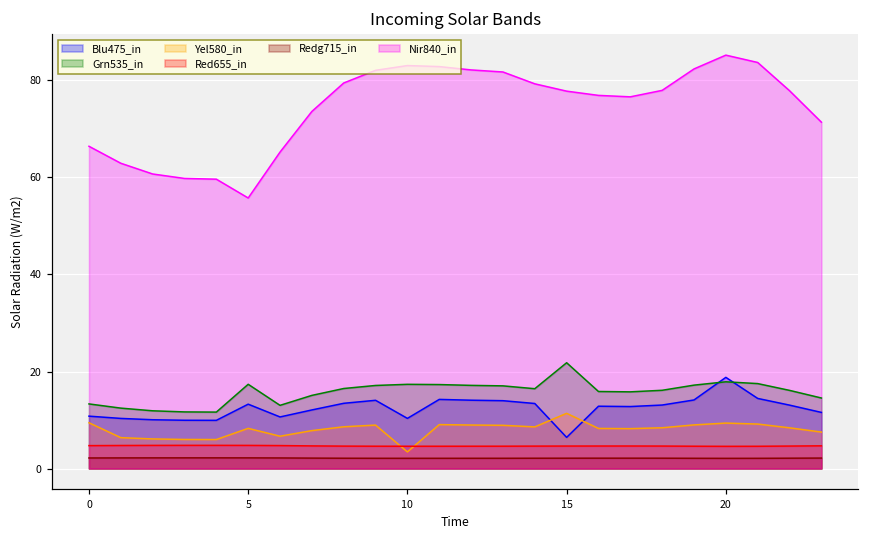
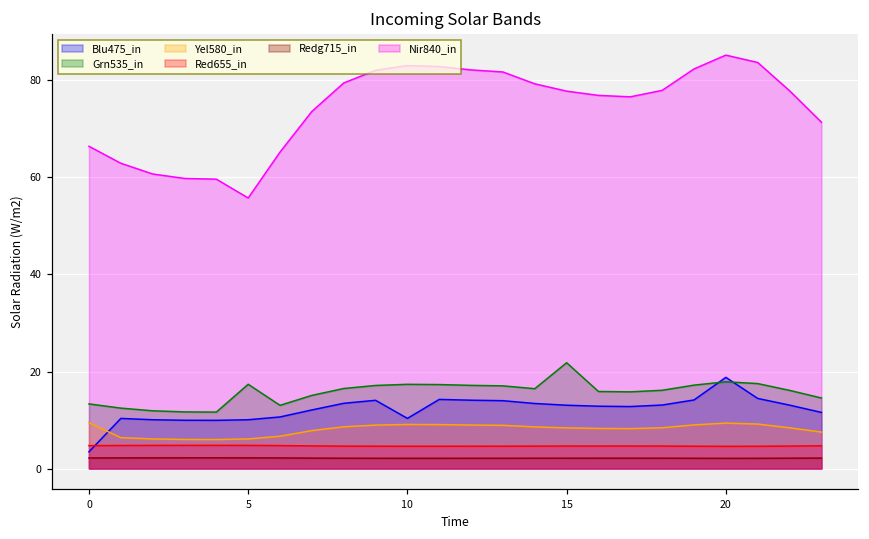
Blu475_in, 0: 11 -> 3
Blu475_in, 5: 13 -> 10
Yel580_in, 5: 8 -> 6
Yel580_in, 10: 3 -> 9
Blu475_in, 15: 6 -> 13
Yel580_in, 15: 11 -> 8
